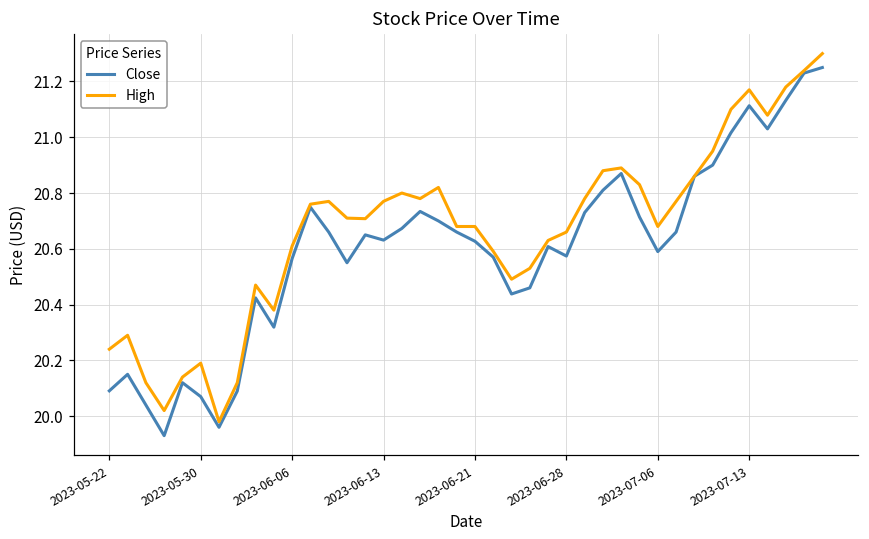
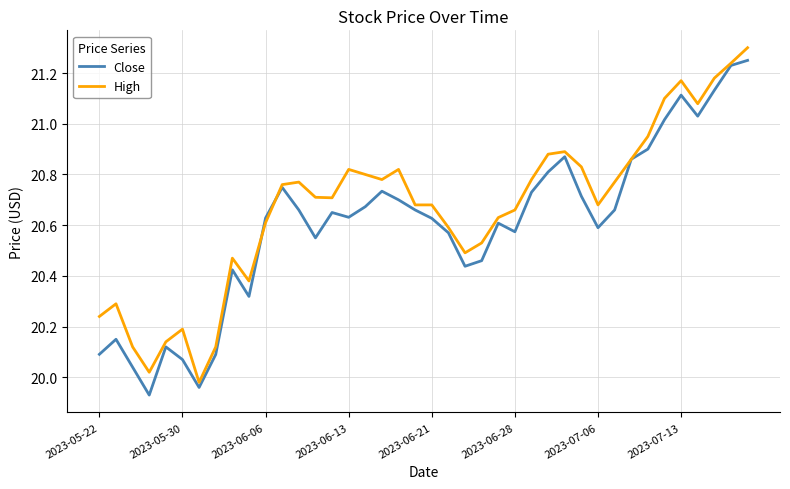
Close, 2023-06-06: 20.57 -> 20.63
High, 2023-06-13: 20.77 -> 20.82
